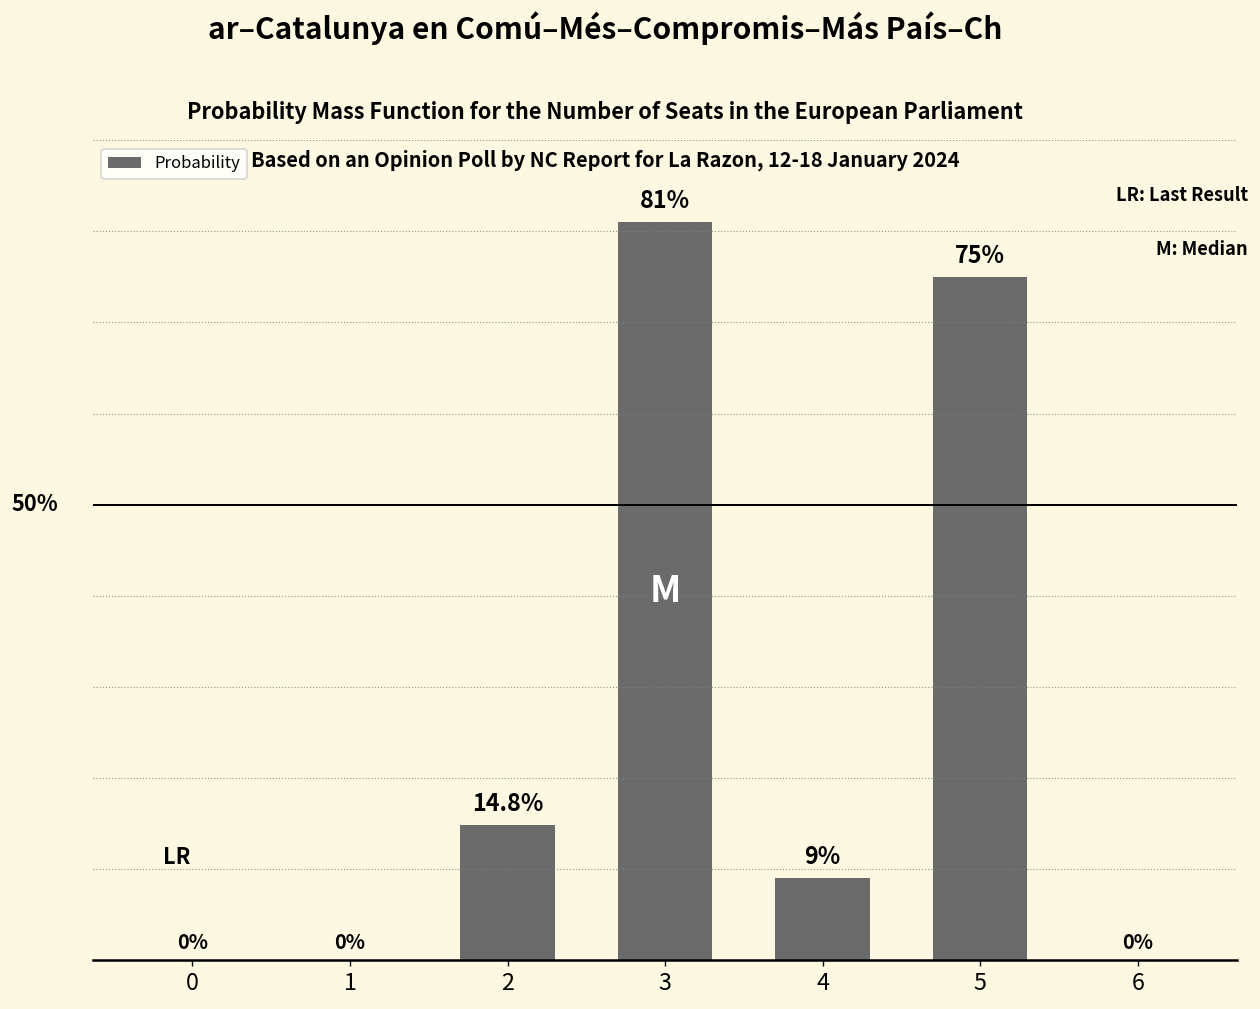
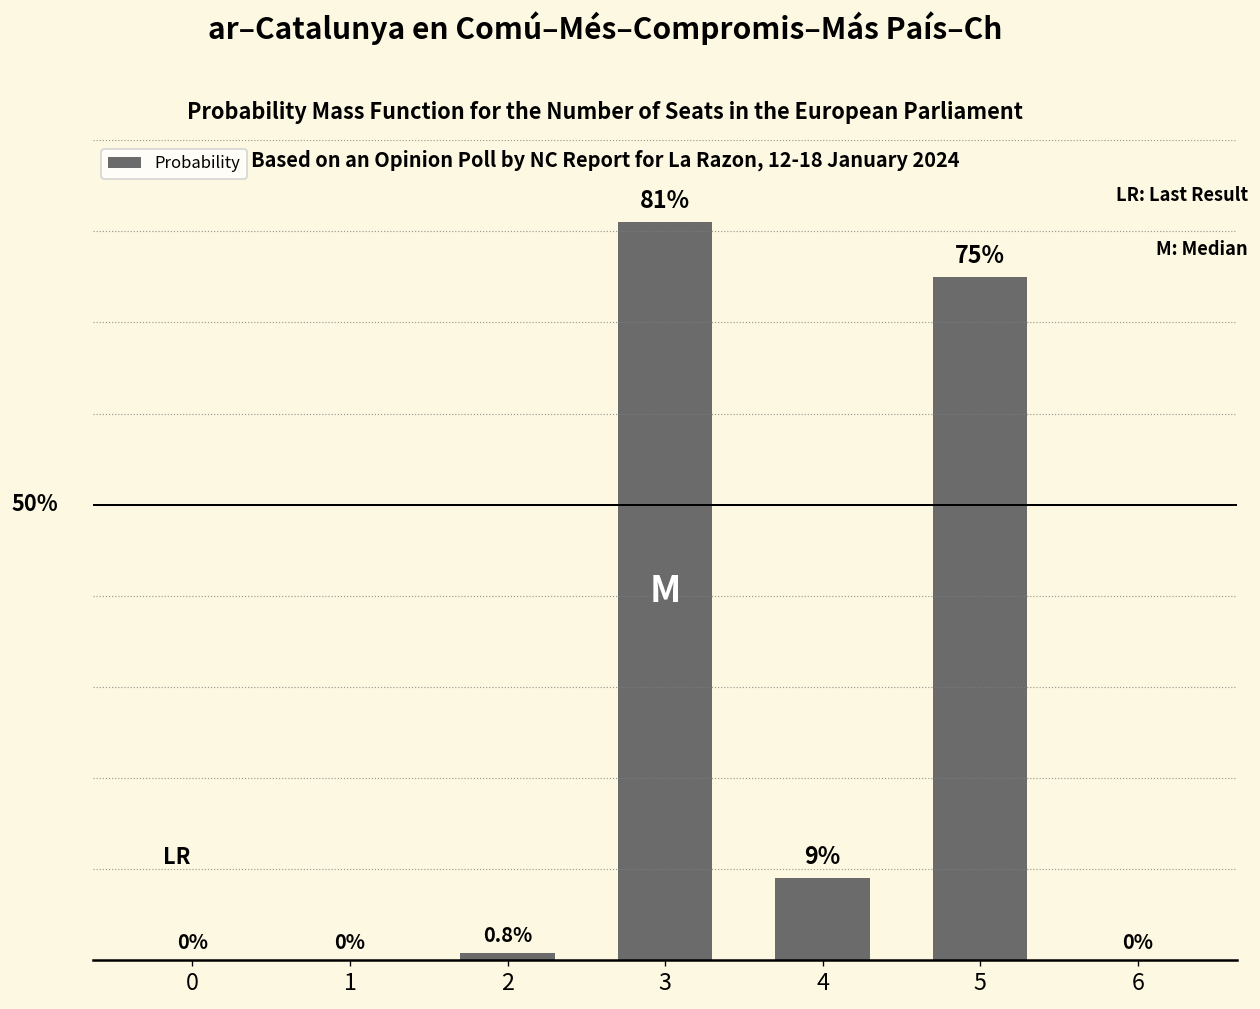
2: 14.8% -> 0.8%
